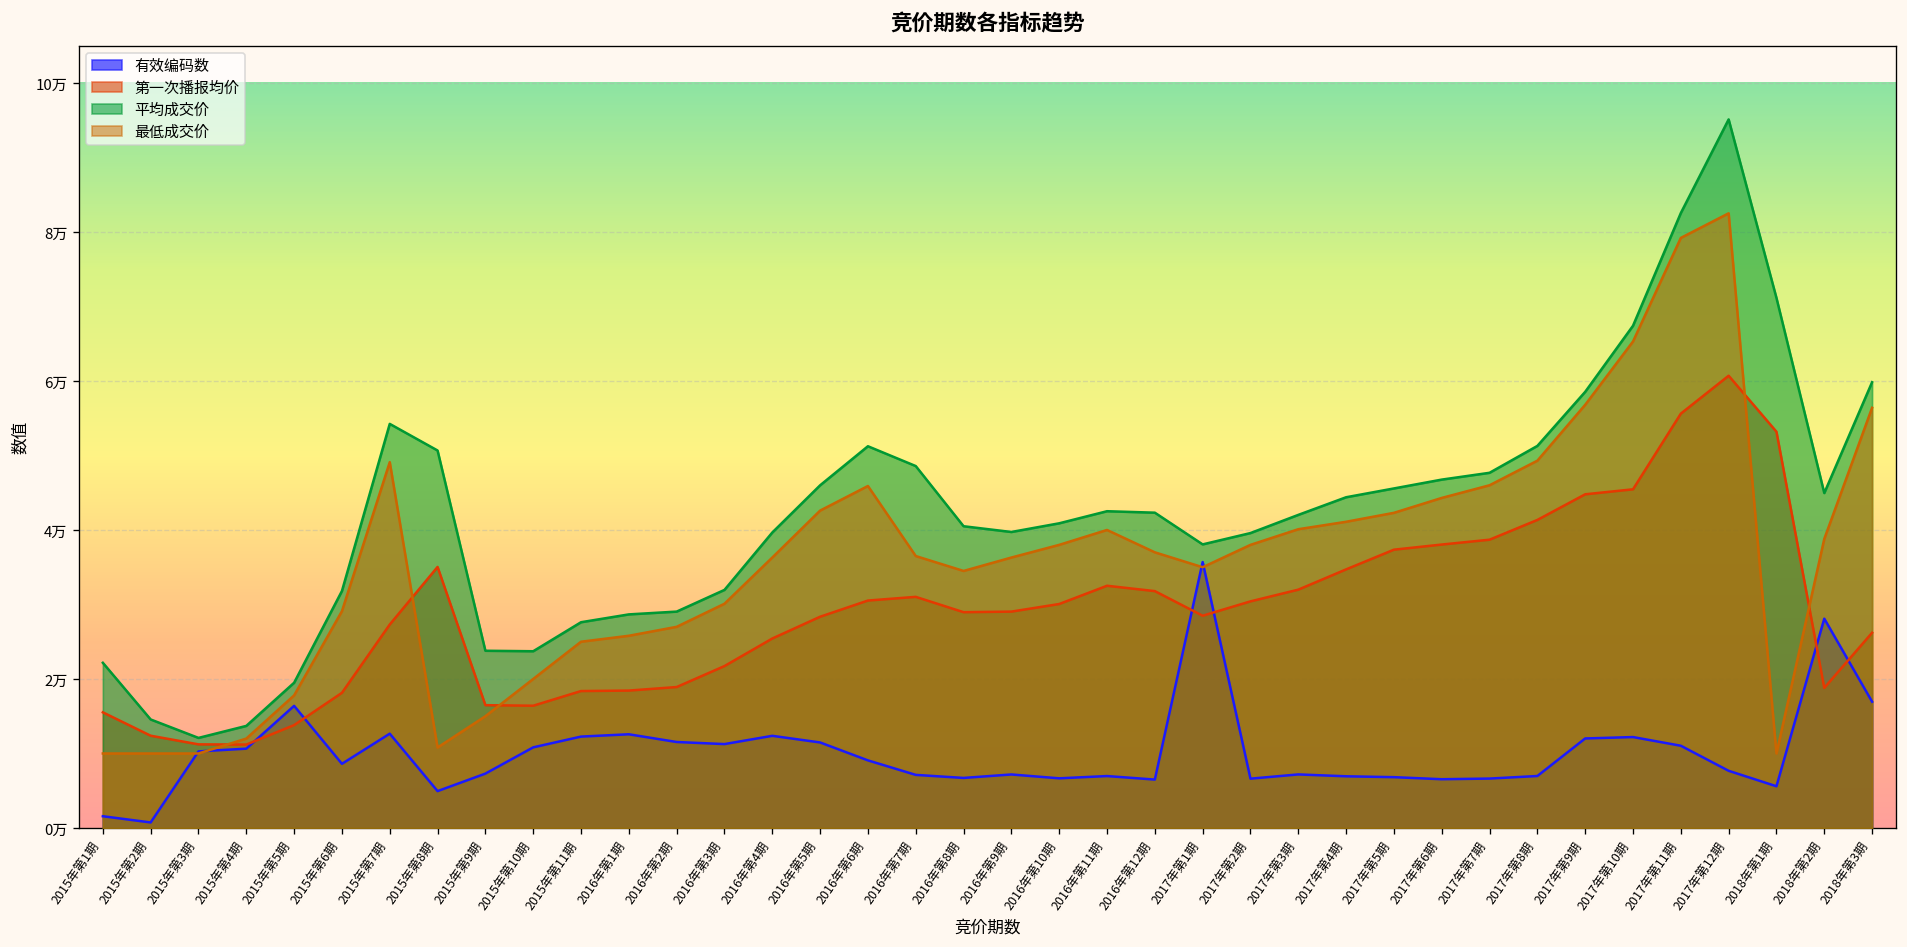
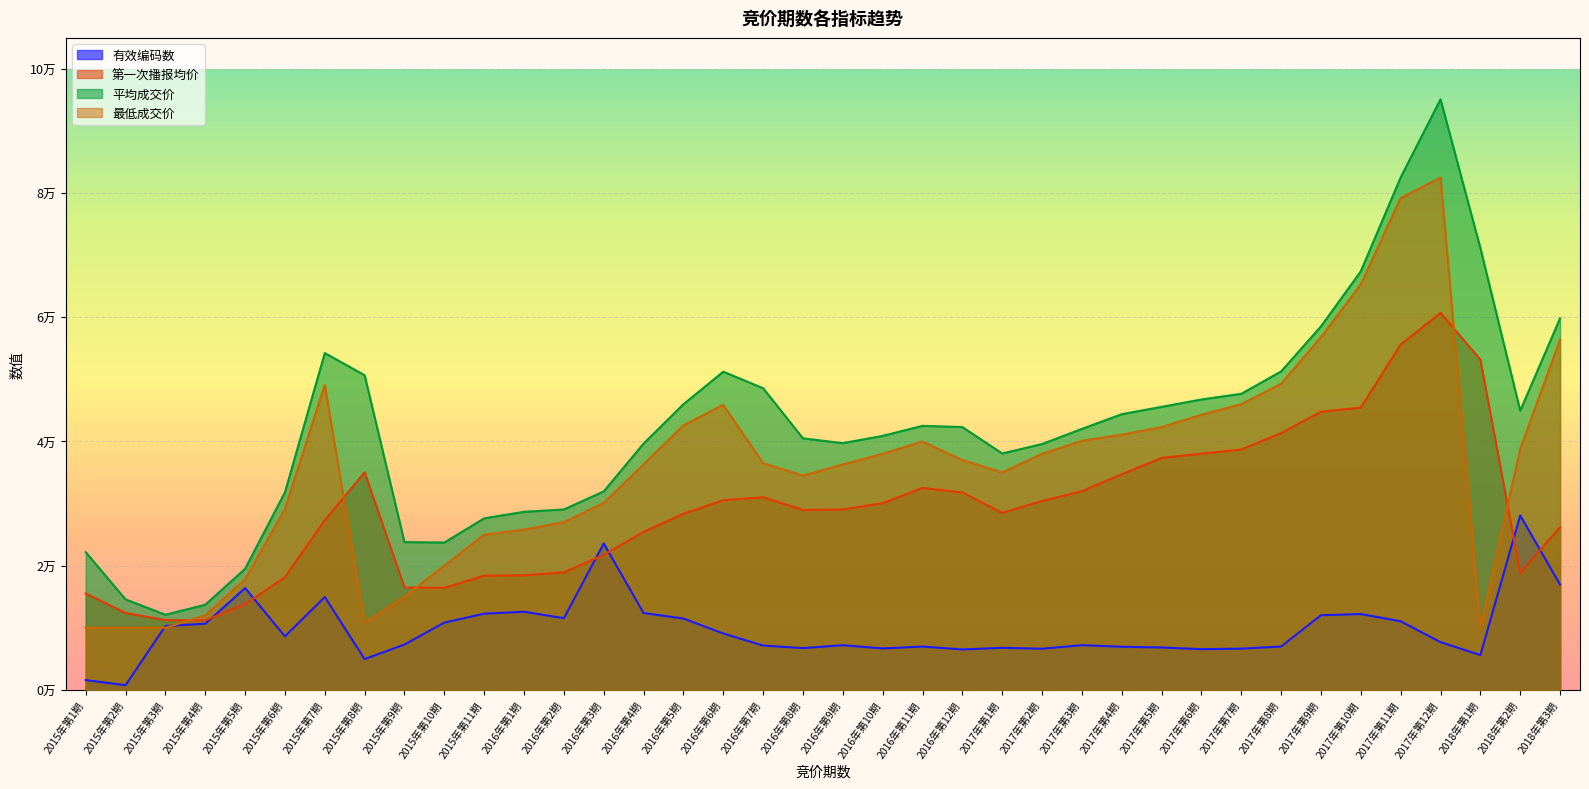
有效编码数, 2015年第7期: 1.3万 -> 1.5万
有效编码数, 2016年第3期: 1.1万 -> 2.4万
有效编码数, 2017年第1期: 3.6万 -> 0.7万
